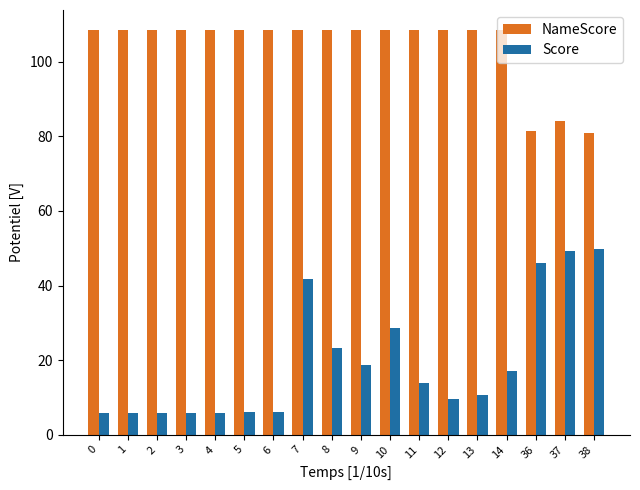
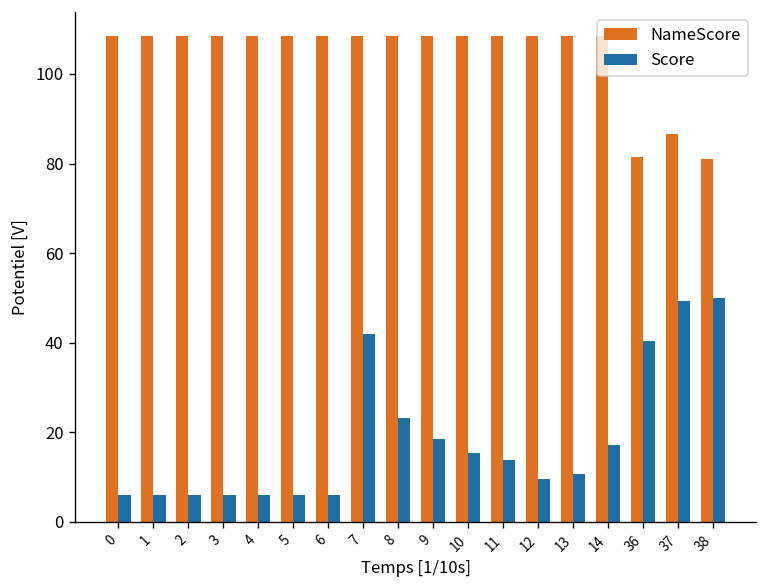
Score, 10: 29 -> 15
Score, 36: 46 -> 40
NameScore, 37: 84 -> 87
